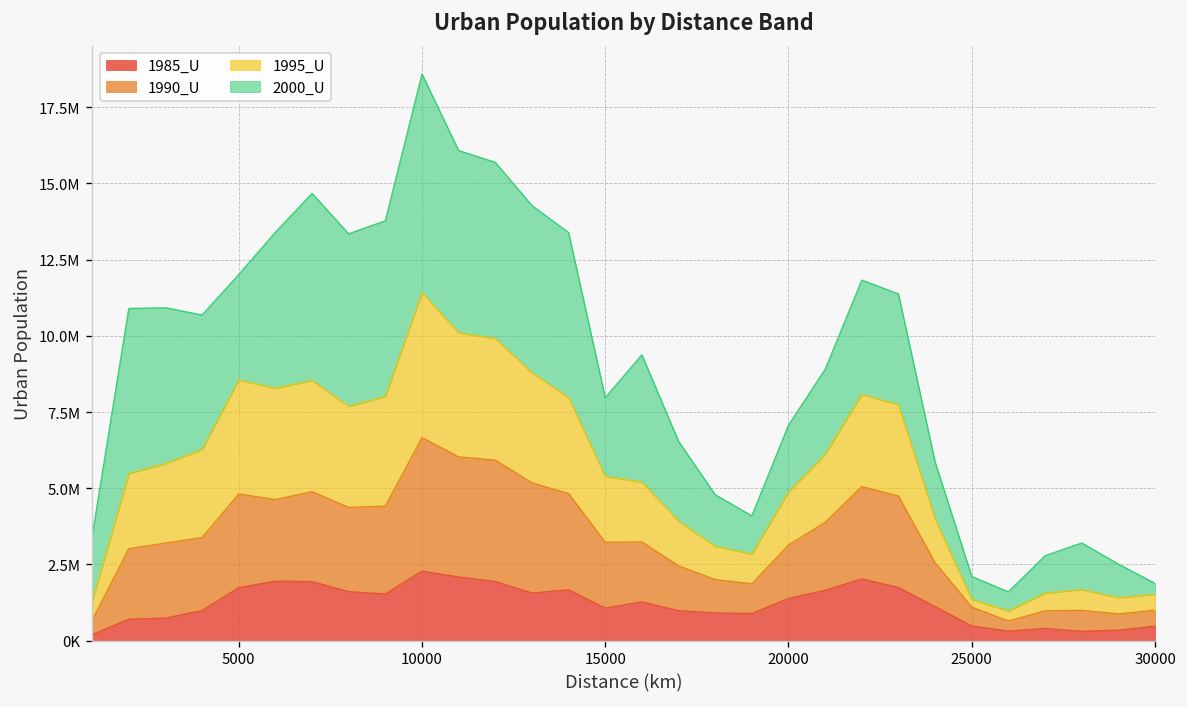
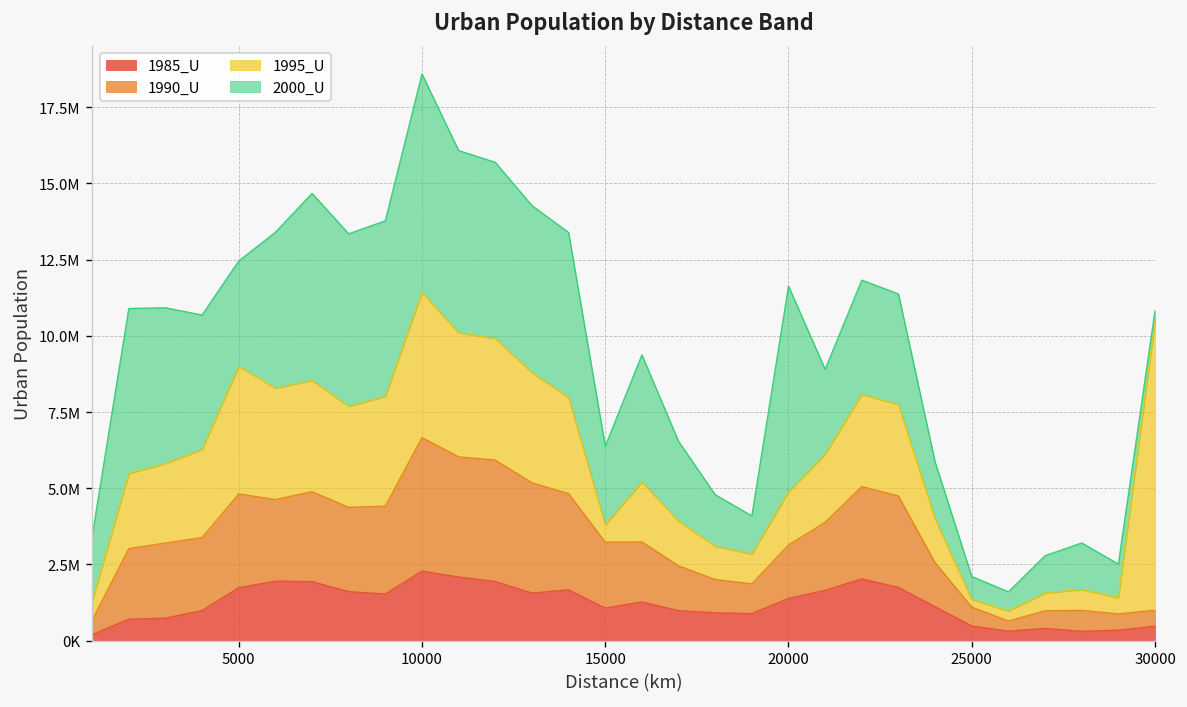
1995_U, 5000: 3700000 -> 4200000
1995_U, 15000: 2200000 -> 600000
2000_U, 20000: 2200000 -> 6800000
1995_U, 30000: 500000 -> 9500000
